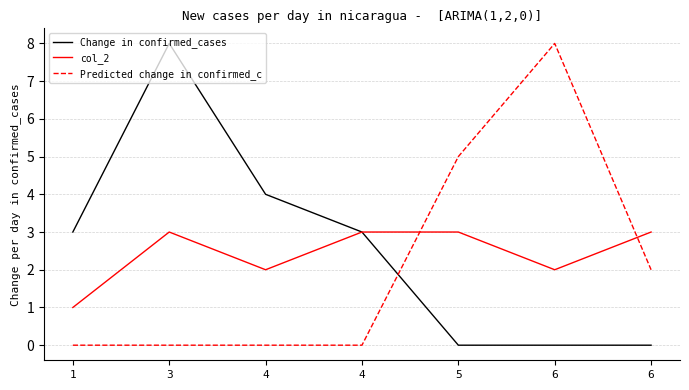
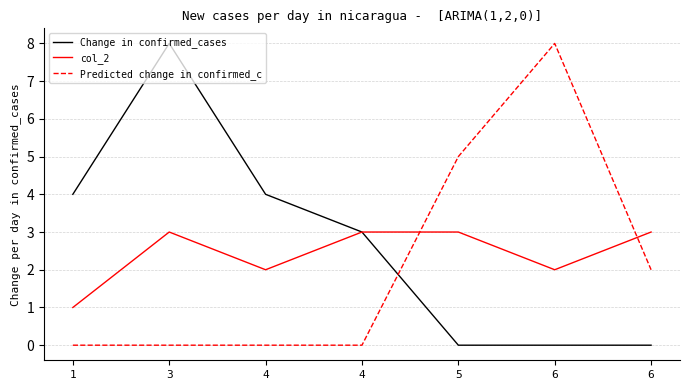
Change in confirmed_cases, 1: 3 -> 4
